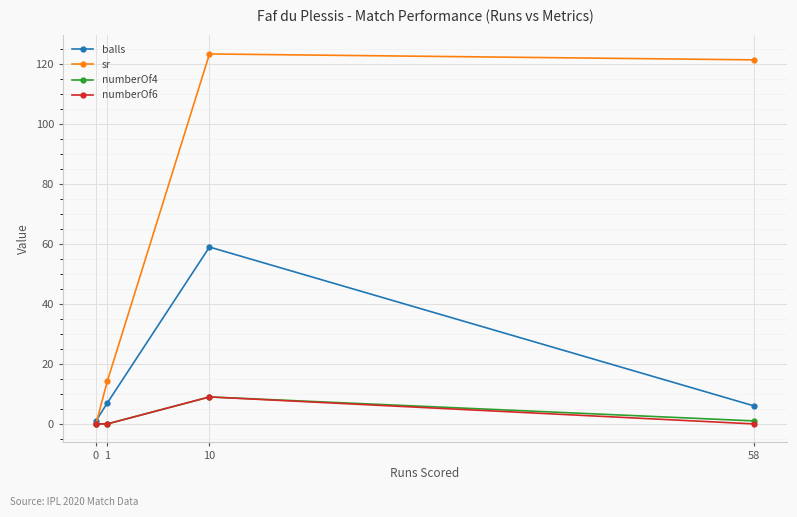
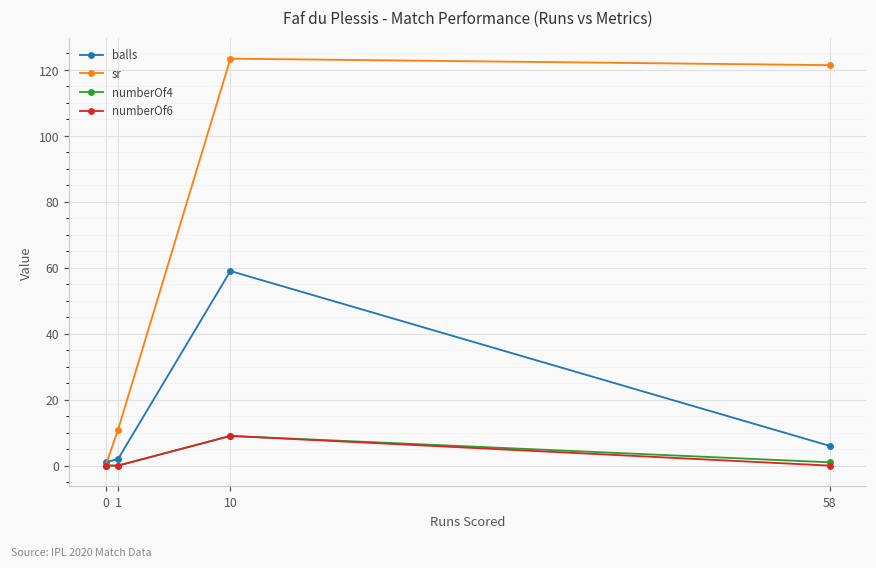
balls, 1: 7 -> 2
sr, 1: 14 -> 11
